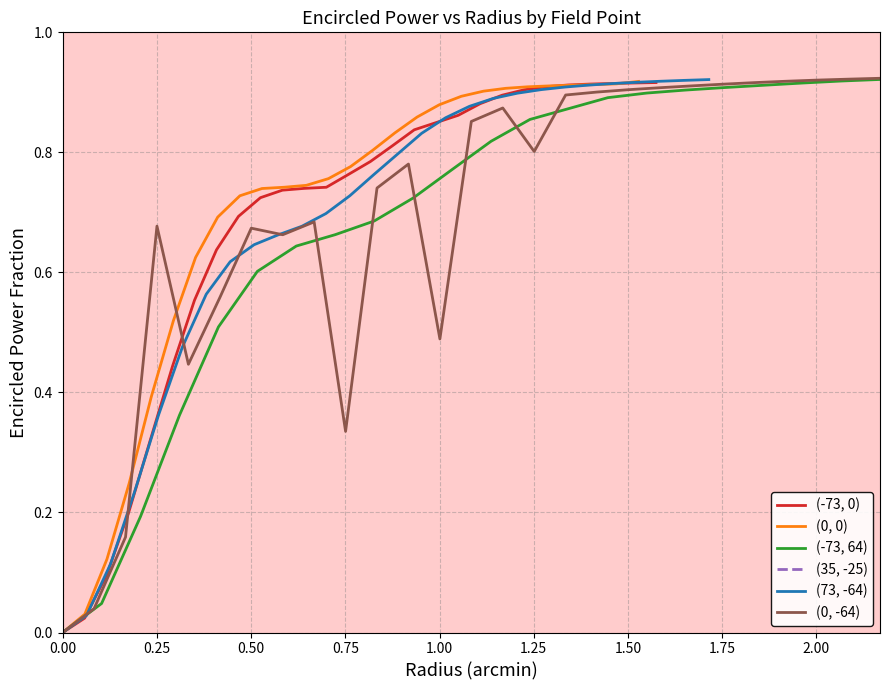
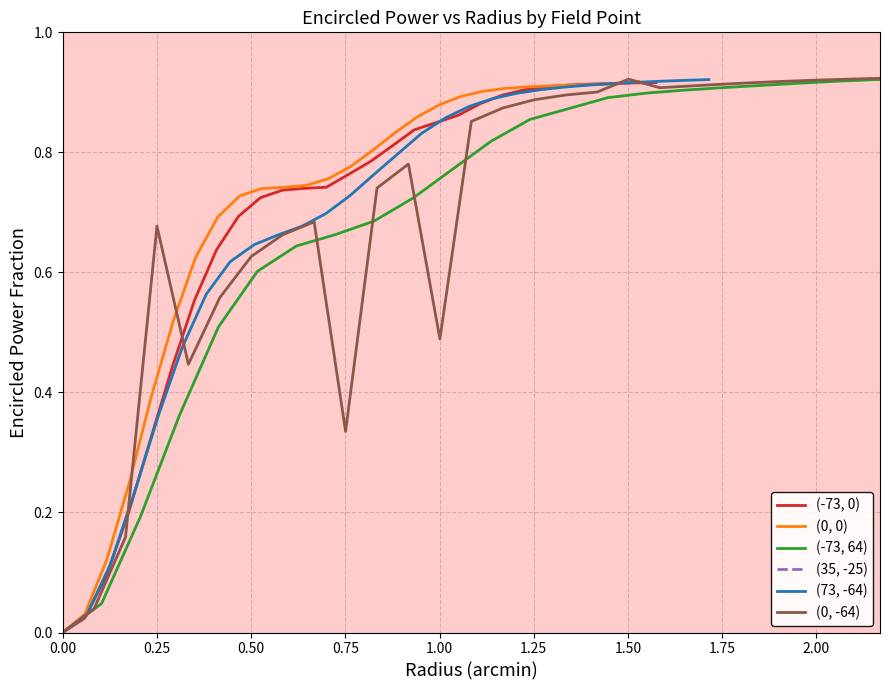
(0, -64), 0.50: 0.67 -> 0.63
(0, -64), 1.25: 0.80 -> 0.89
(0, -64), 1.50: 0.90 -> 0.92
